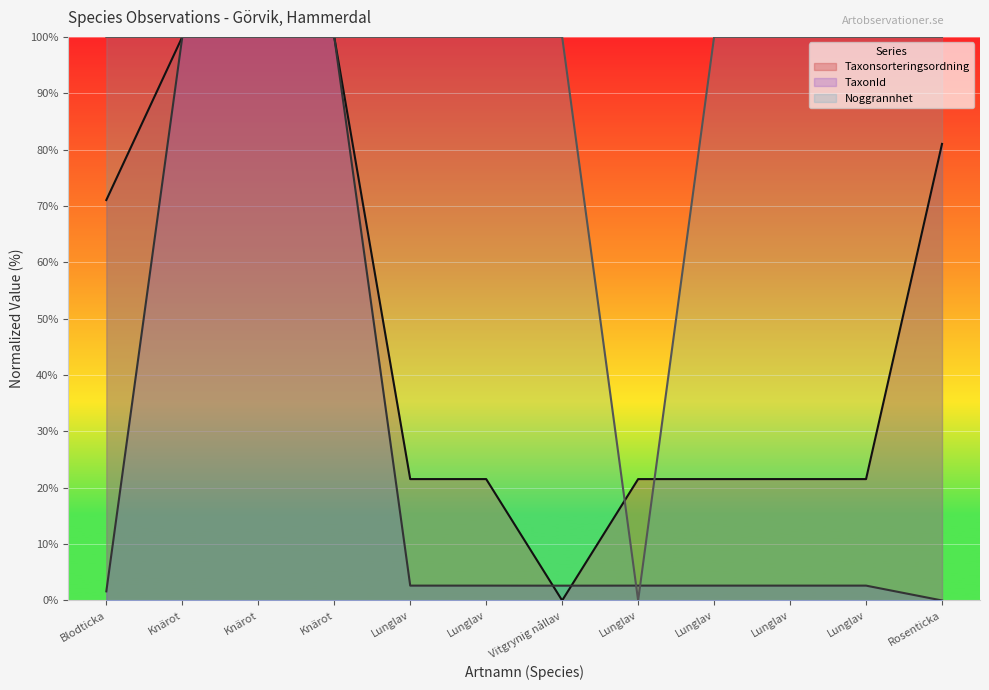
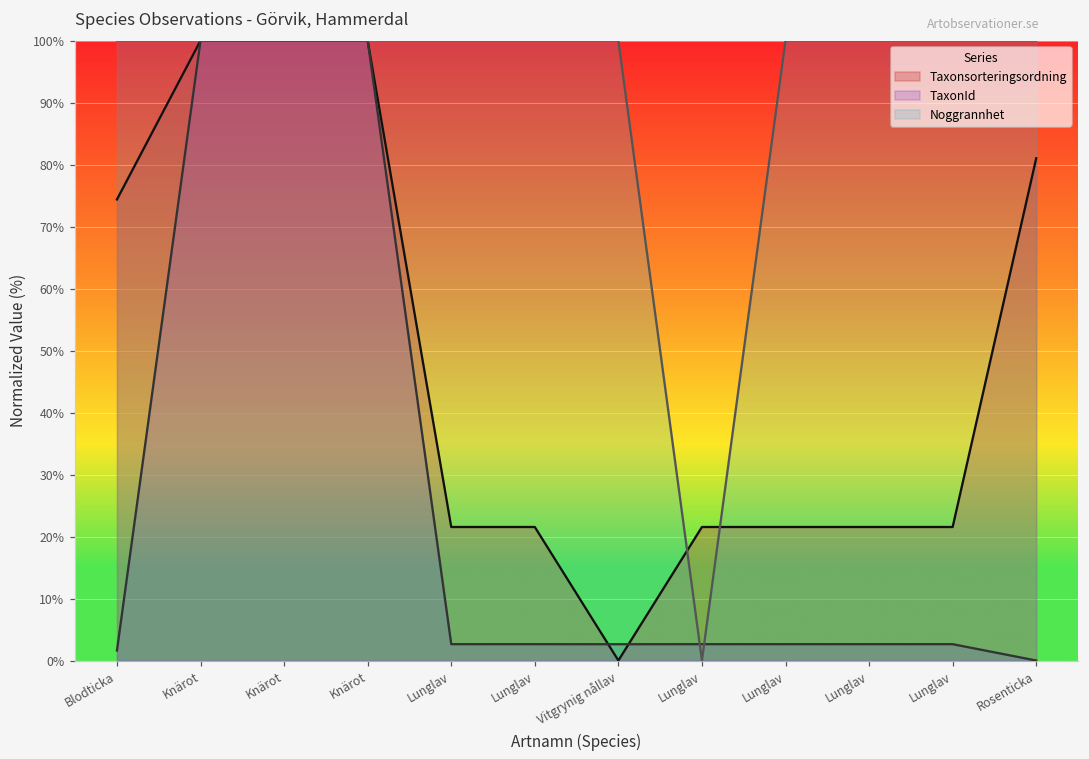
Taxonsorteringsordning, Blodticka: 71% -> 74%
